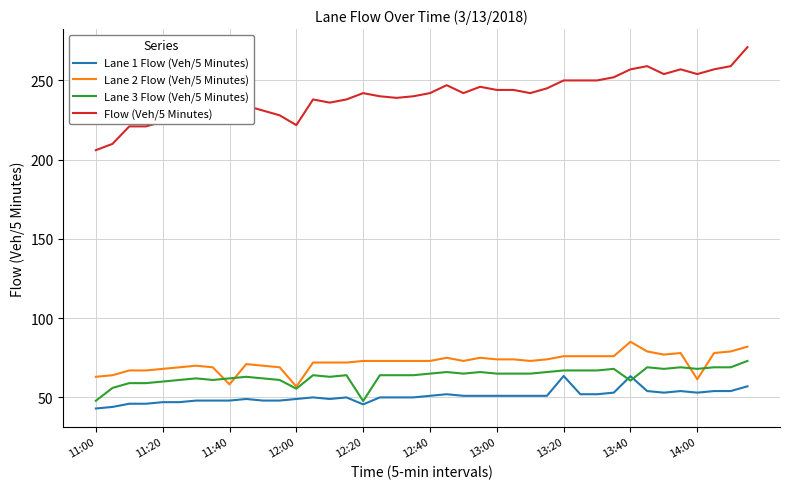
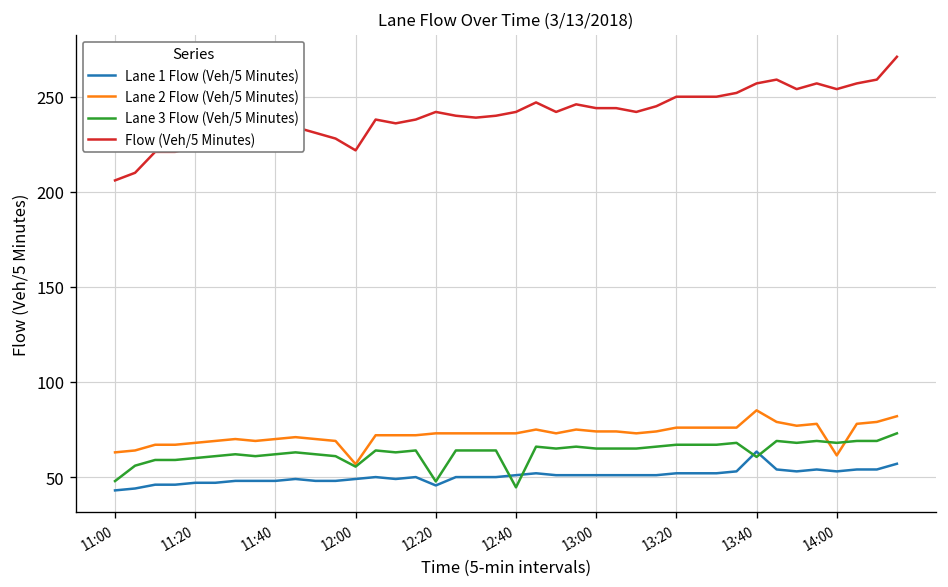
Lane 2 Flow (Veh/5 Minutes), 11:40: 58 -> 70
Lane 3 Flow (Veh/5 Minutes), 12:40: 65 -> 45
Lane 1 Flow (Veh/5 Minutes), 13:20: 64 -> 52
